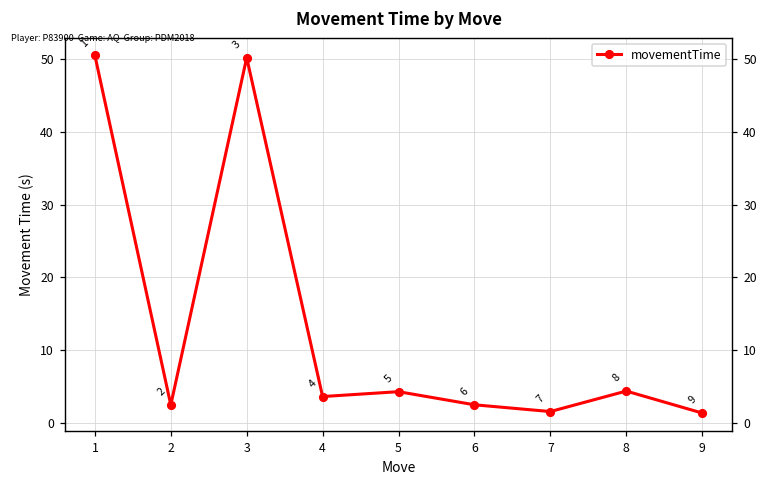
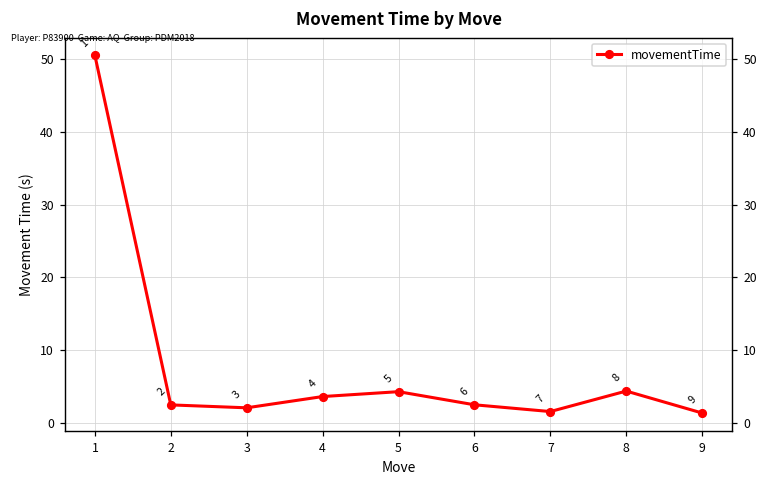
3: 50 -> 2
